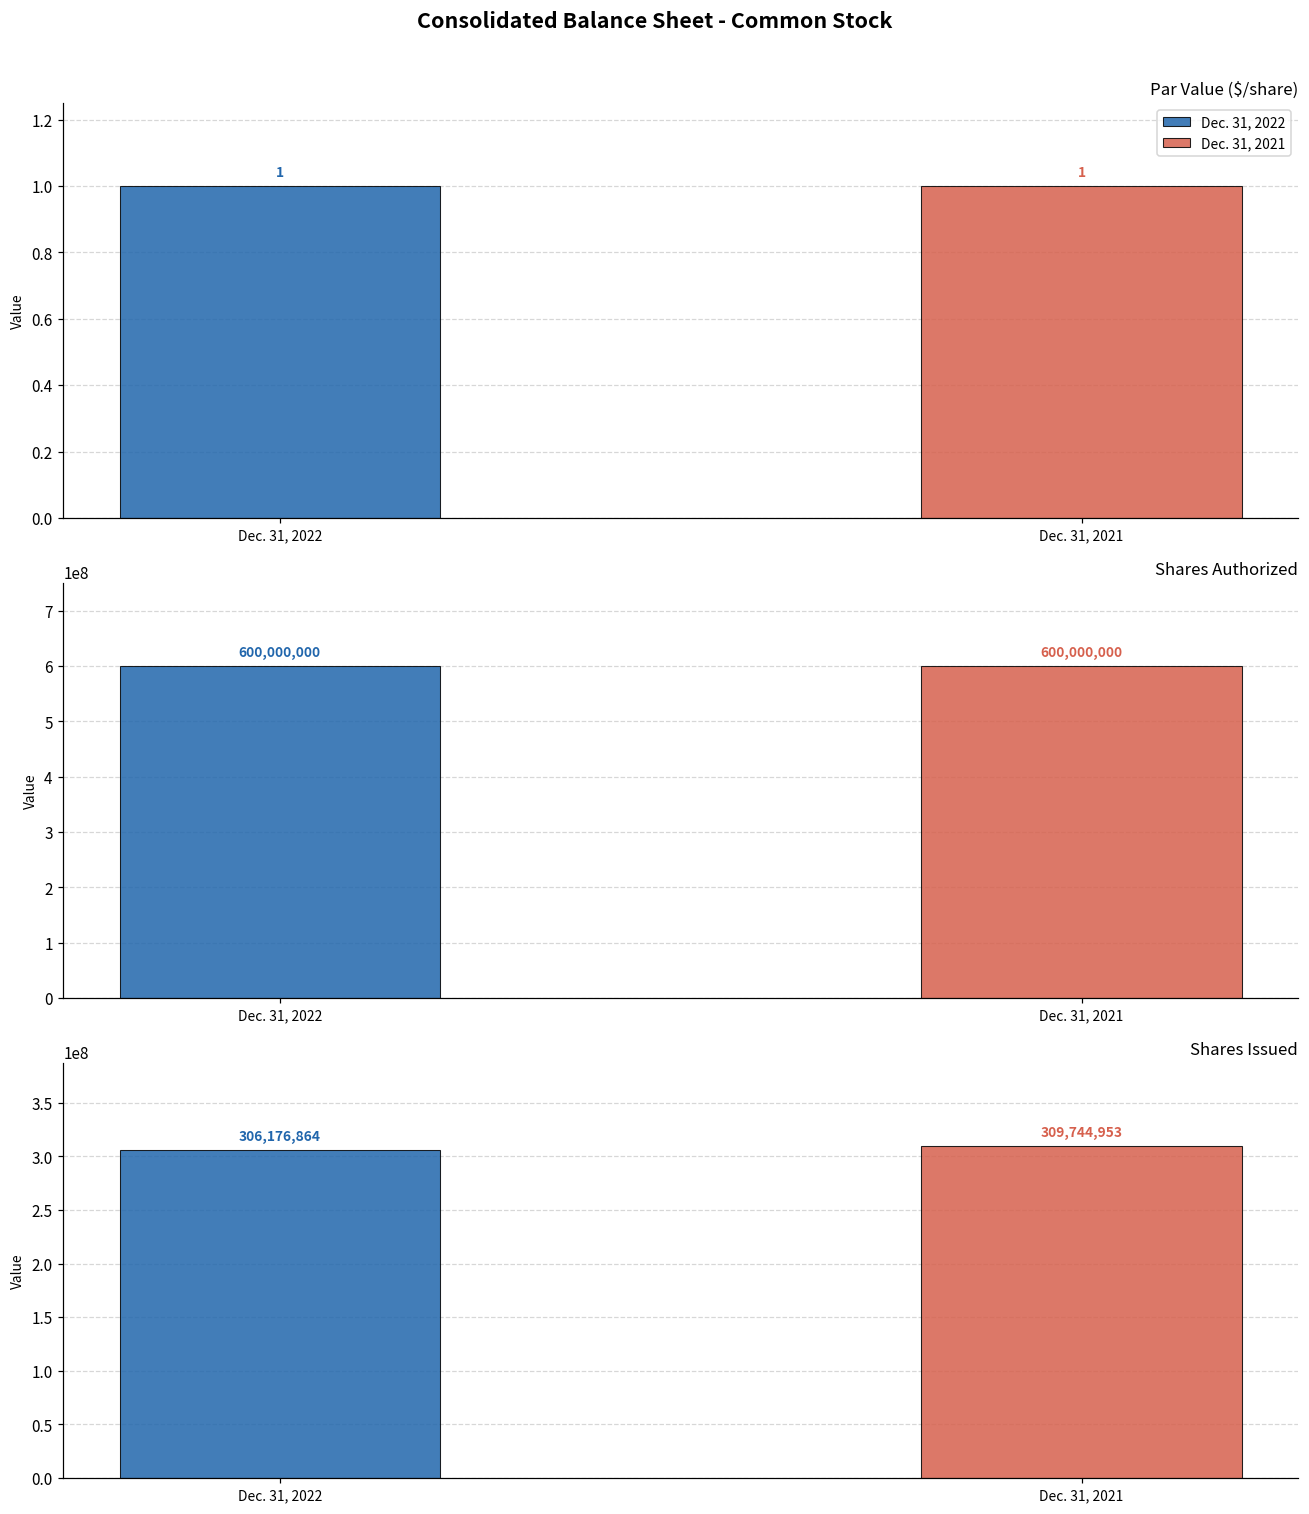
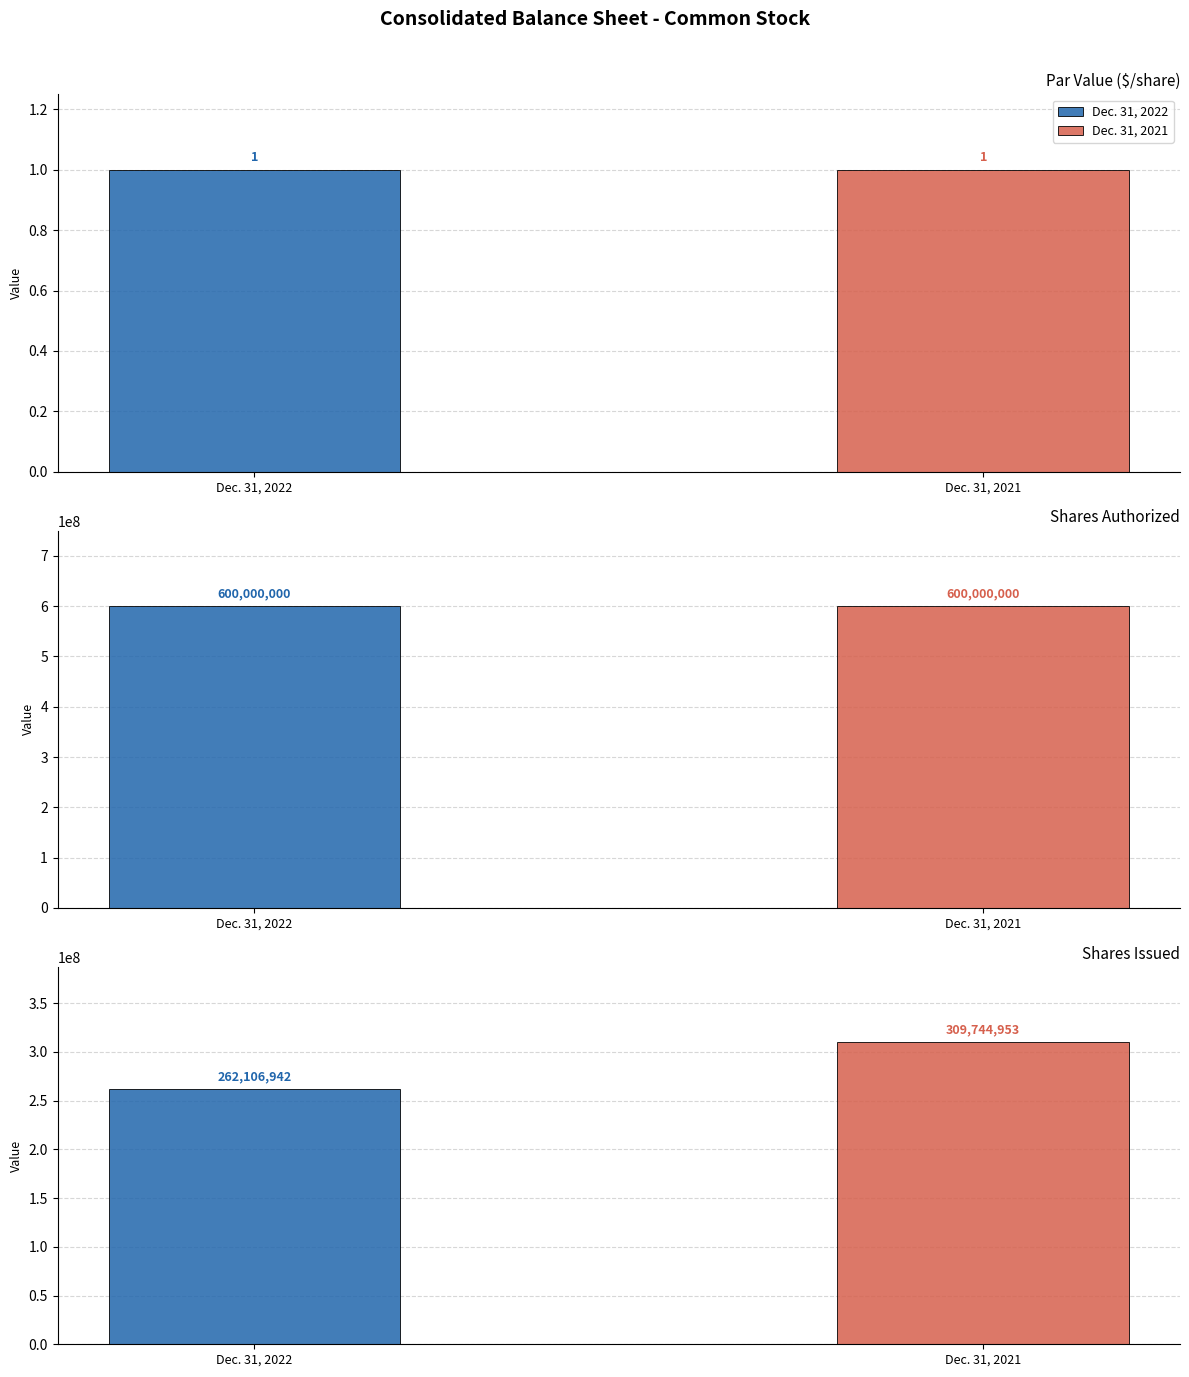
Shares Issued, Dec. 31, 2022: 306,176,864 -> 262,106,942
